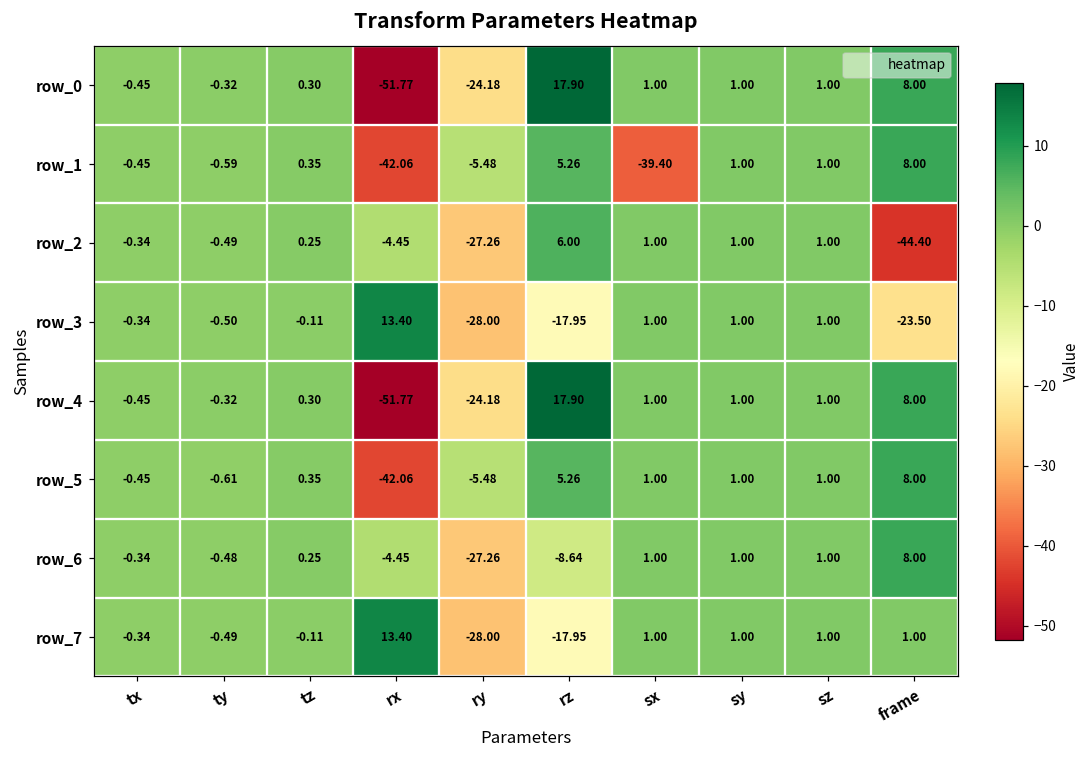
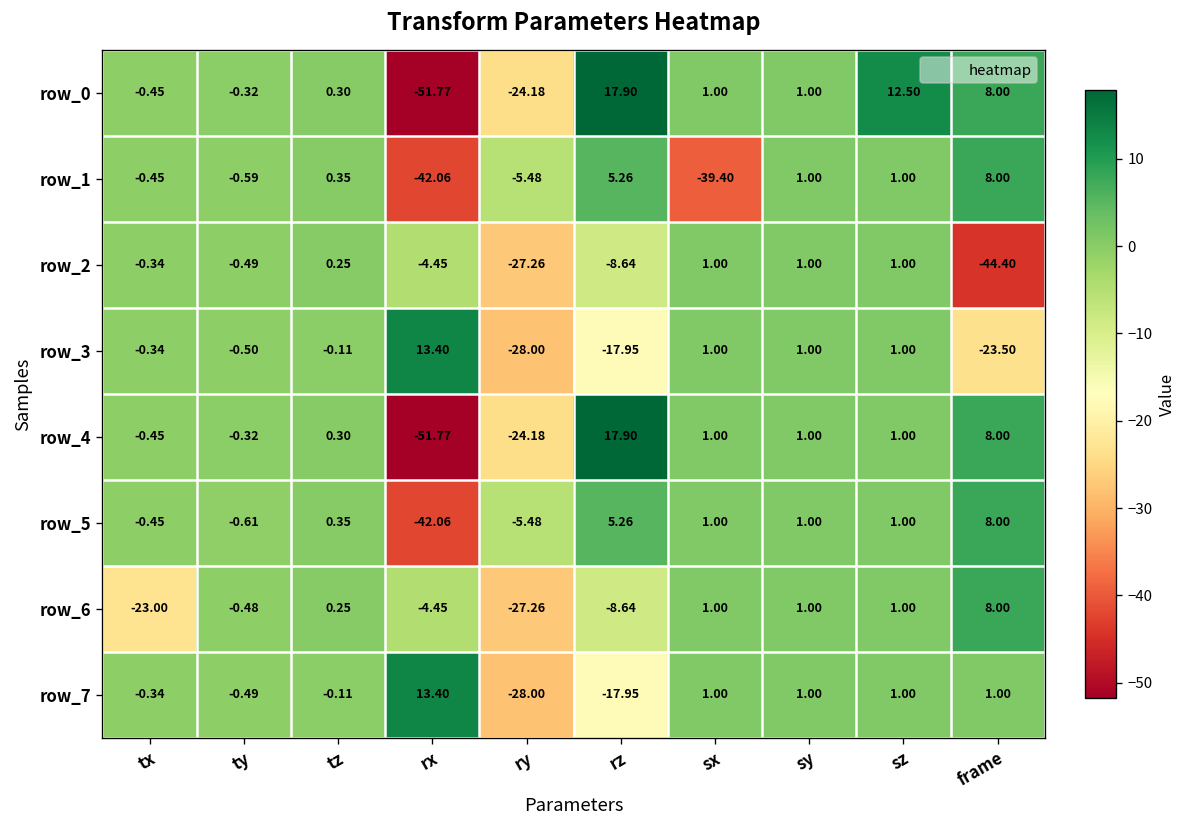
row_0, sz: 1.00 -> 12.50
row_2, rz: 6.00 -> -8.64
row_6, tx: -0.34 -> -23.00
